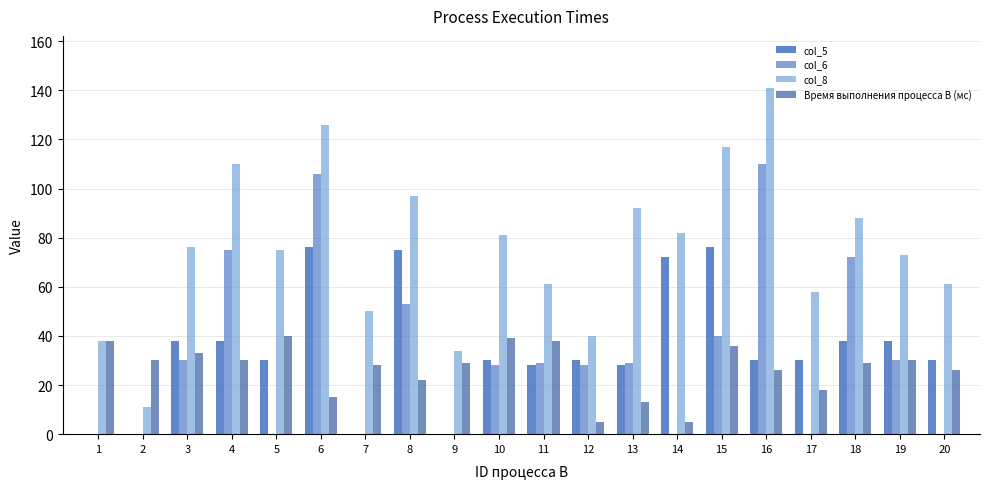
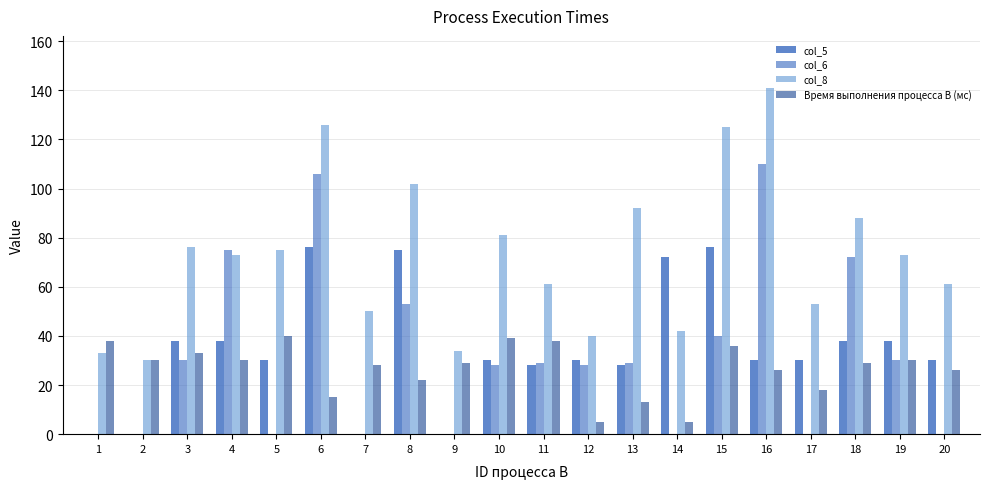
col_8, 1: 38 -> 33
col_8, 2: 11 -> 30
col_8, 4: 110 -> 73
col_8, 8: 97 -> 102
col_8, 14: 82 -> 42
col_8, 15: 117 -> 125
col_8, 17: 58 -> 53
